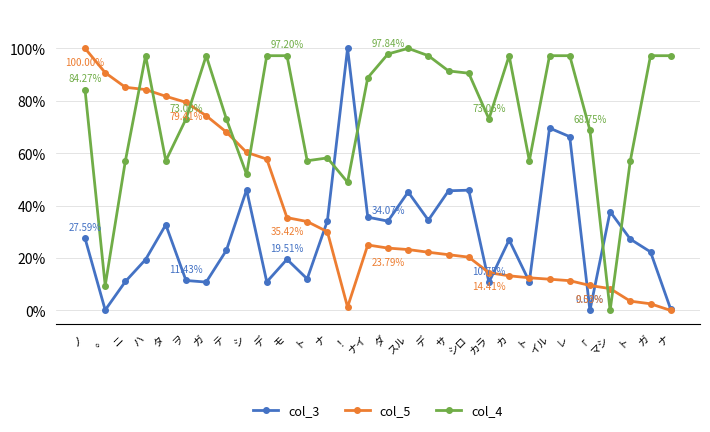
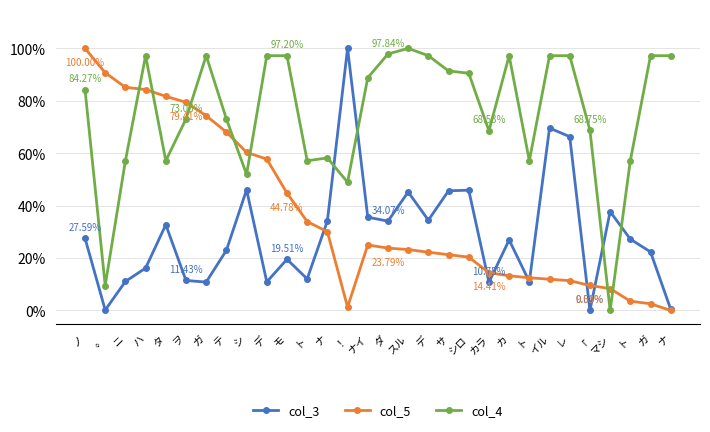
col_3, ハ: 19% -> 16%
col_5, モ: 35.42% -> 44.78%
col_4, カラ: 73.06% -> 68.53%
